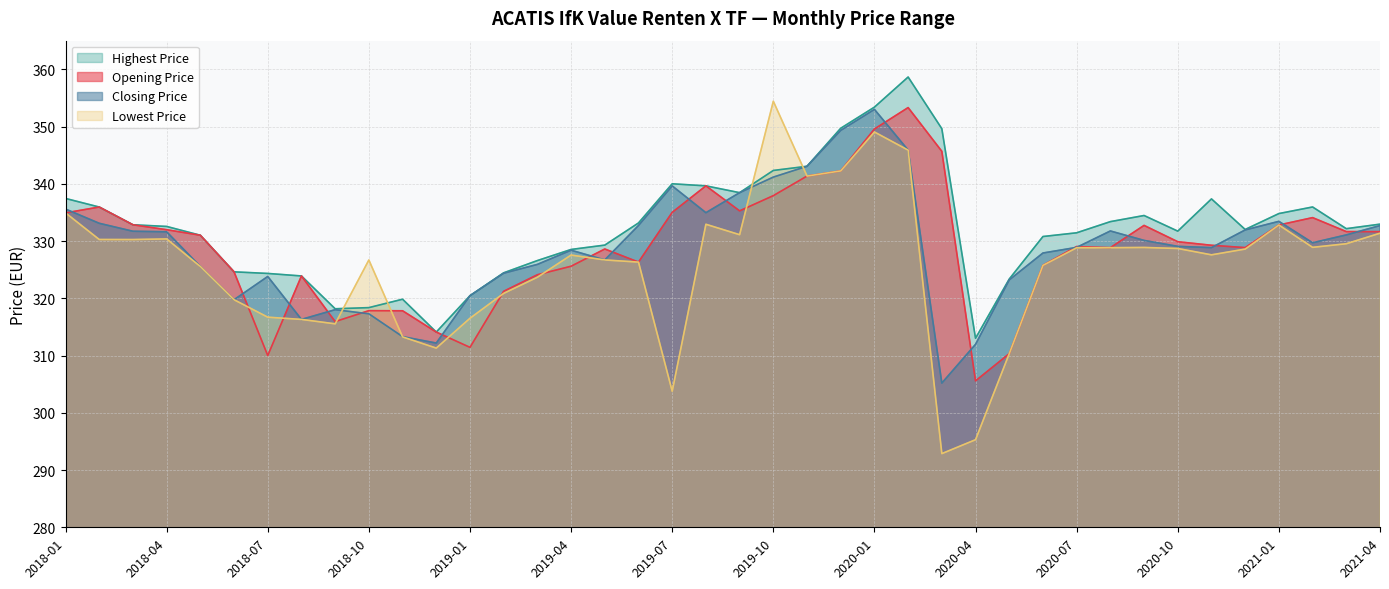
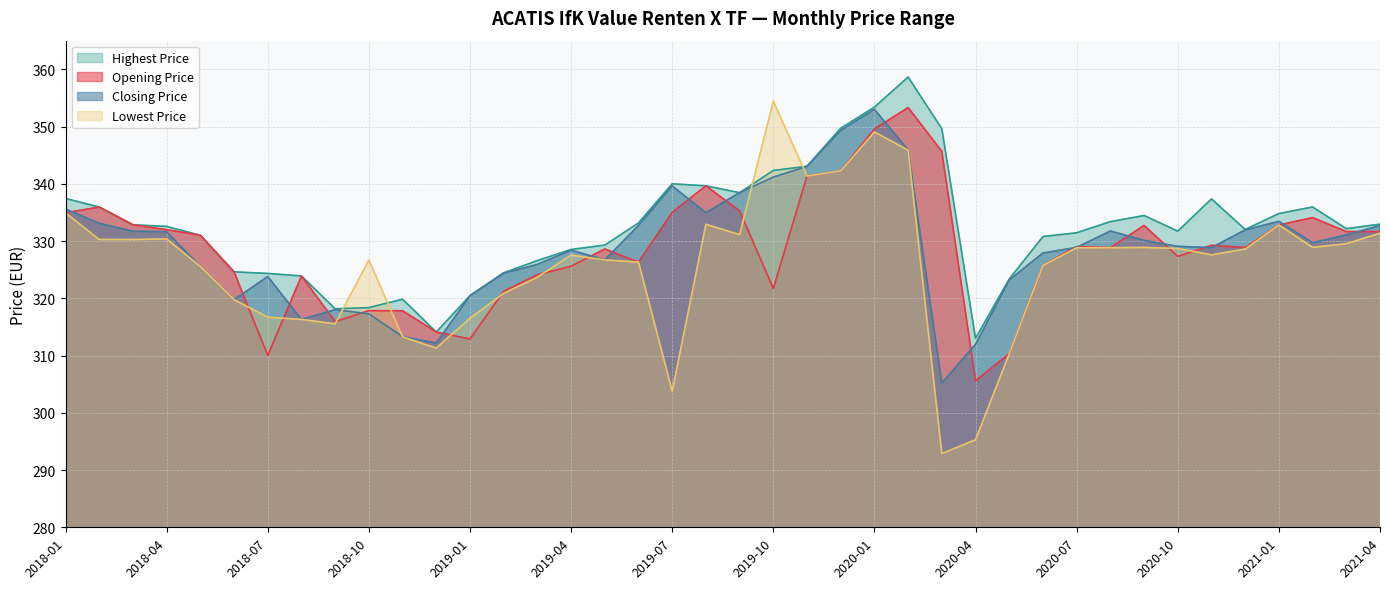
Opening Price, 2019-01: 311 -> 313
Opening Price, 2019-10: 338 -> 322
Opening Price, 2020-10: 330 -> 327
